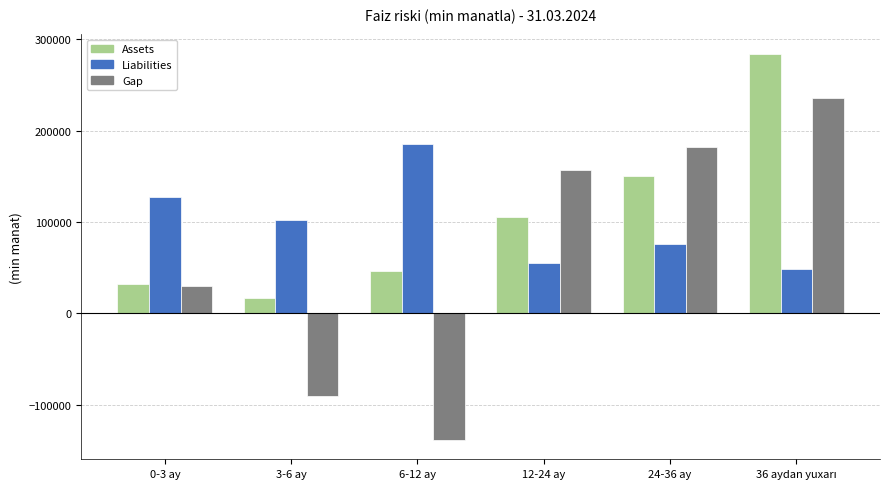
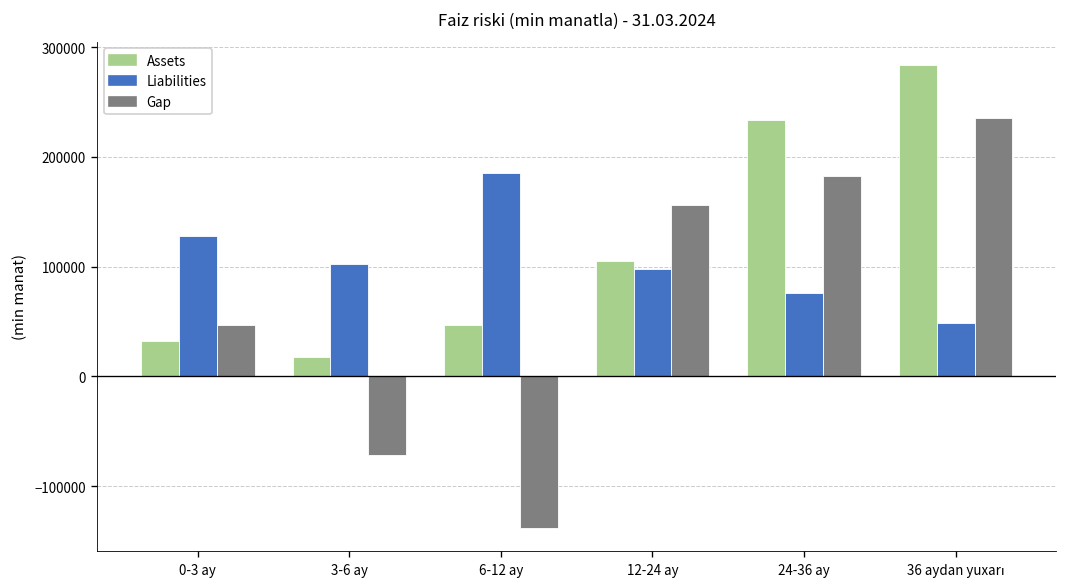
Gap, 0-3 ay: 30000 -> 50000
Gap, 3-6 ay: -90000 -> -70000
Liabilities, 12-24 ay: 60000 -> 100000
Assets, 24-36 ay: 150000 -> 230000
